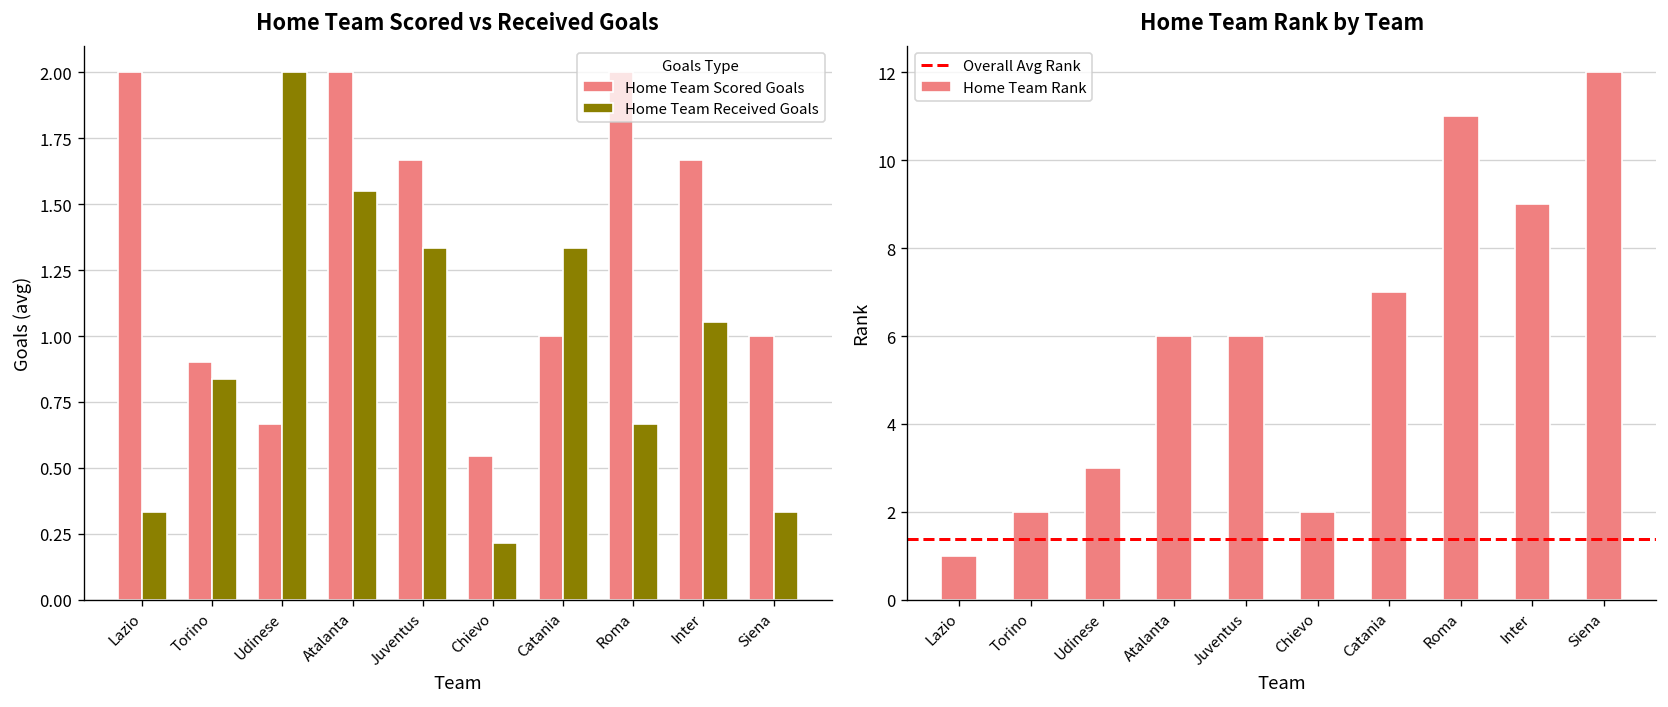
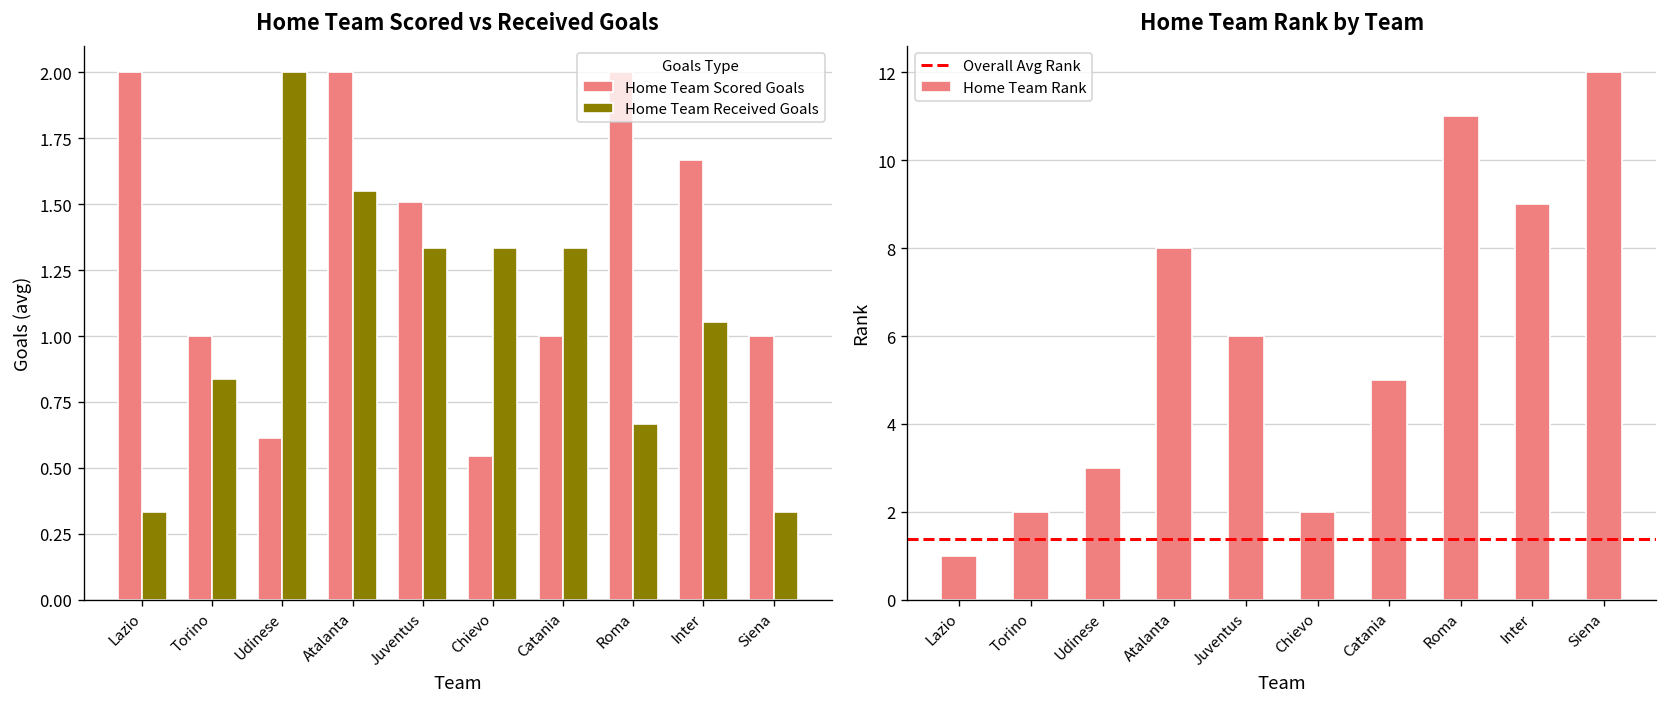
Home Team Scored vs Received Goals, Home Team Scored Goals, Torino: 0.9 -> 1.0
Home Team Scored vs Received Goals, Home Team Scored Goals, Udinese: 0.67 -> 0.61
Home Team Scored vs Received Goals, Home Team Scored Goals, Juventus: 1.67 -> 1.51
Home Team Scored vs Received Goals, Home Team Received Goals, Chievo: 0.22 -> 1.33
Home Team Rank by Team, Atalanta: 6 -> 8
Home Team Rank by Team, Catania: 7 -> 5
